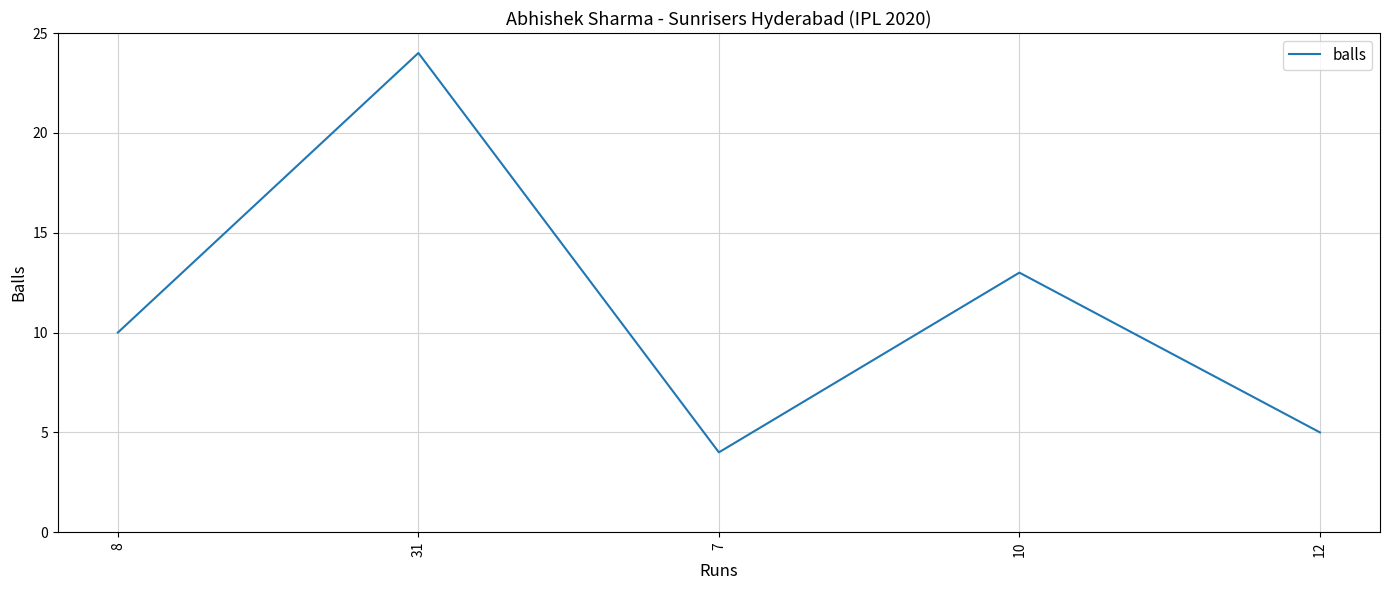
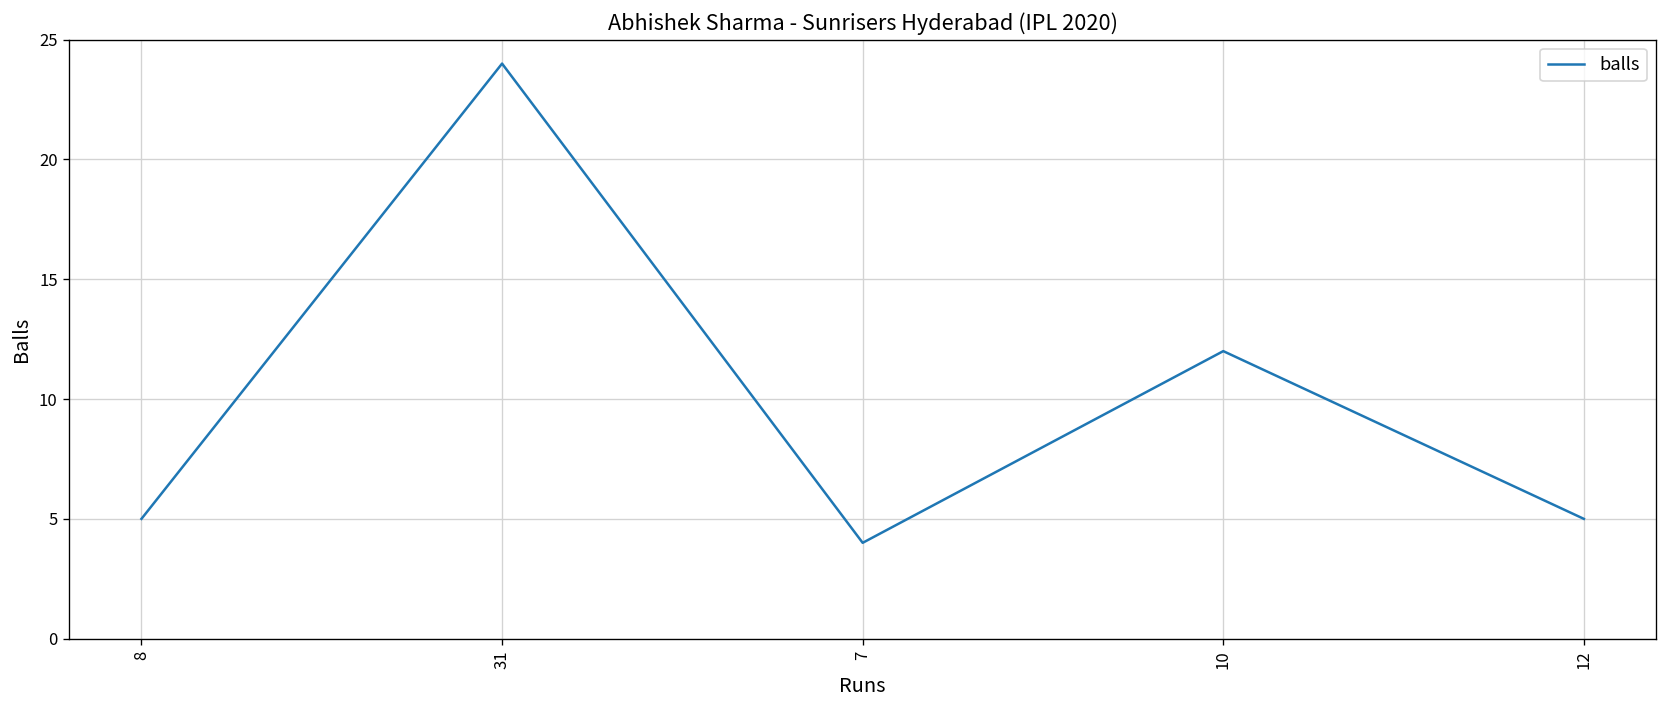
8: 10 -> 5
10: 13 -> 12
